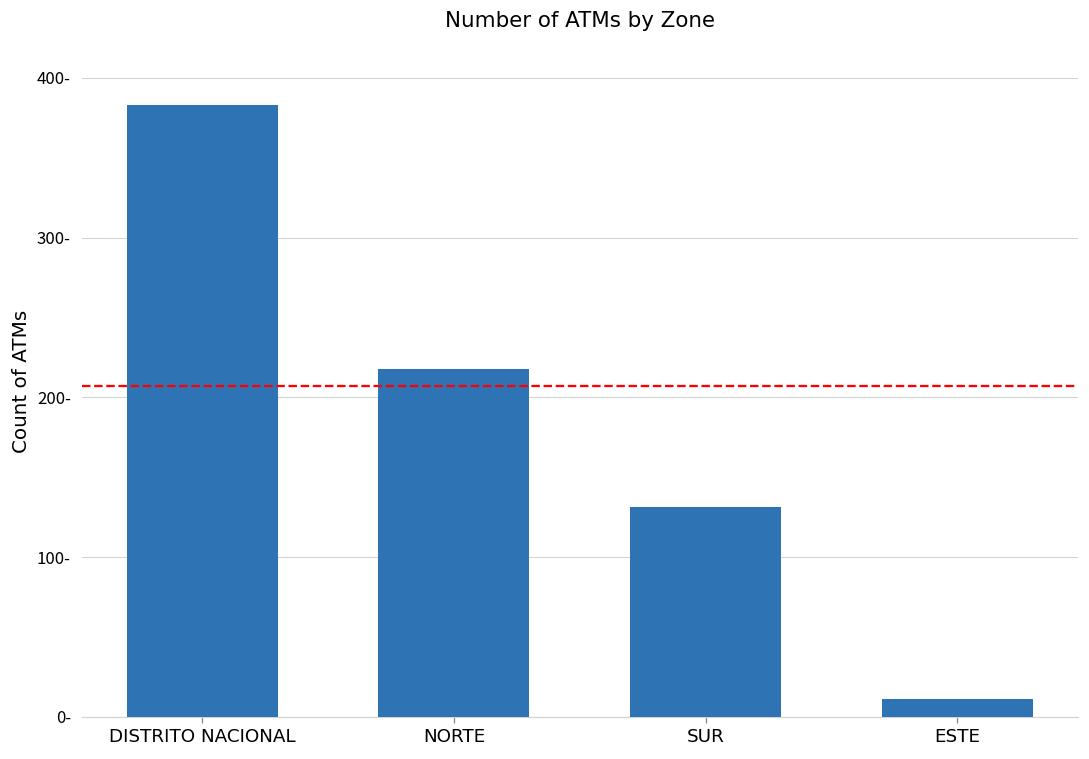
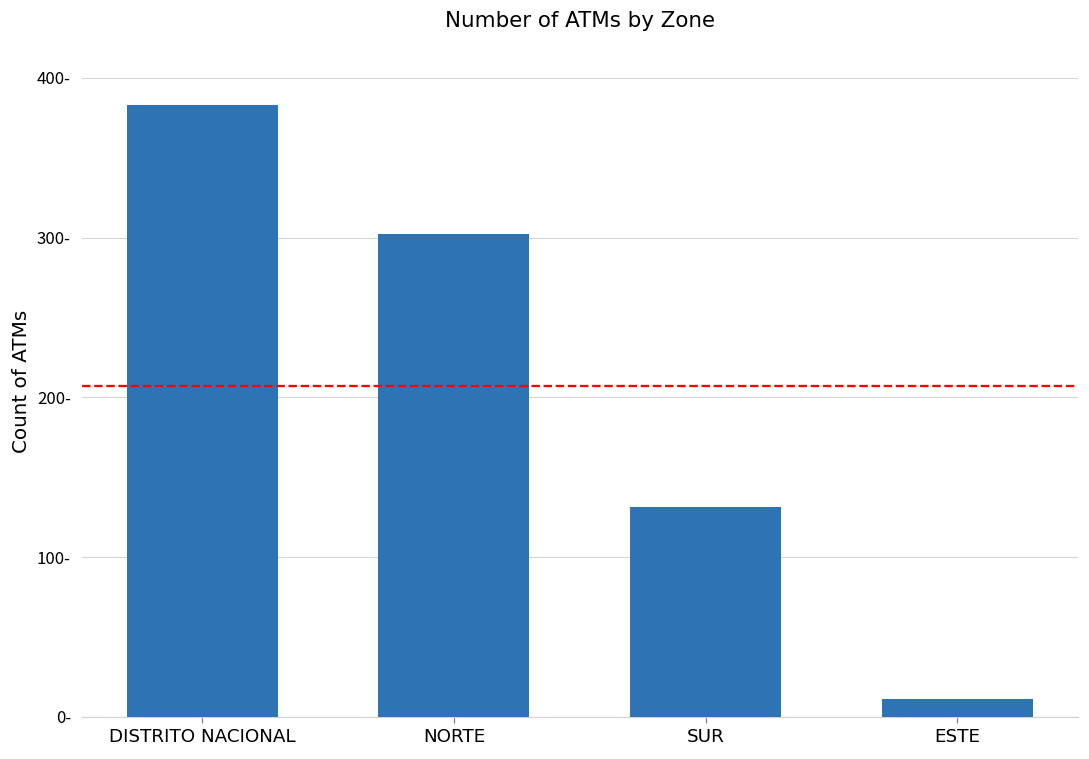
NORTE: 218- -> 302-
